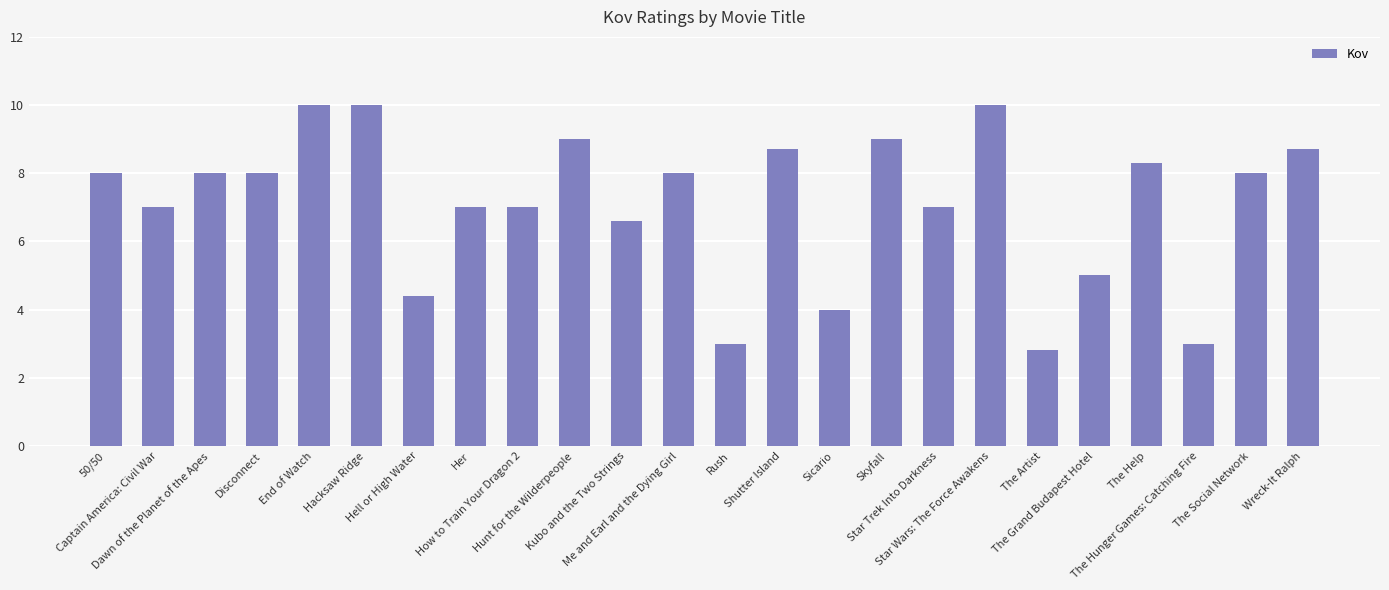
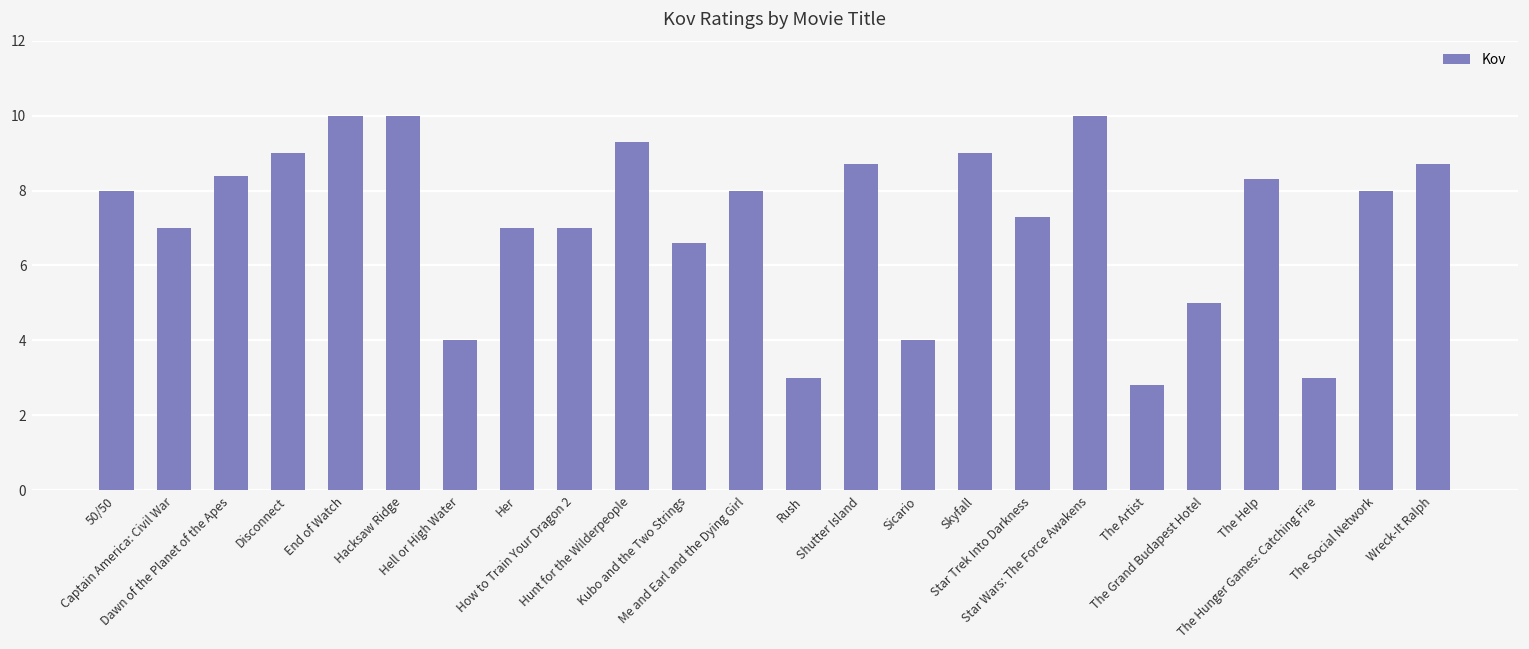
Dawn of the Planet of the Apes: 8.0 -> 8.4
Disconnect: 8 -> 9
Hell or High Water: 4.4 -> 4.0
Hunt for the Wilderpeople: 9.0 -> 9.3
Star Trek Into Darkness: 7.0 -> 7.3
